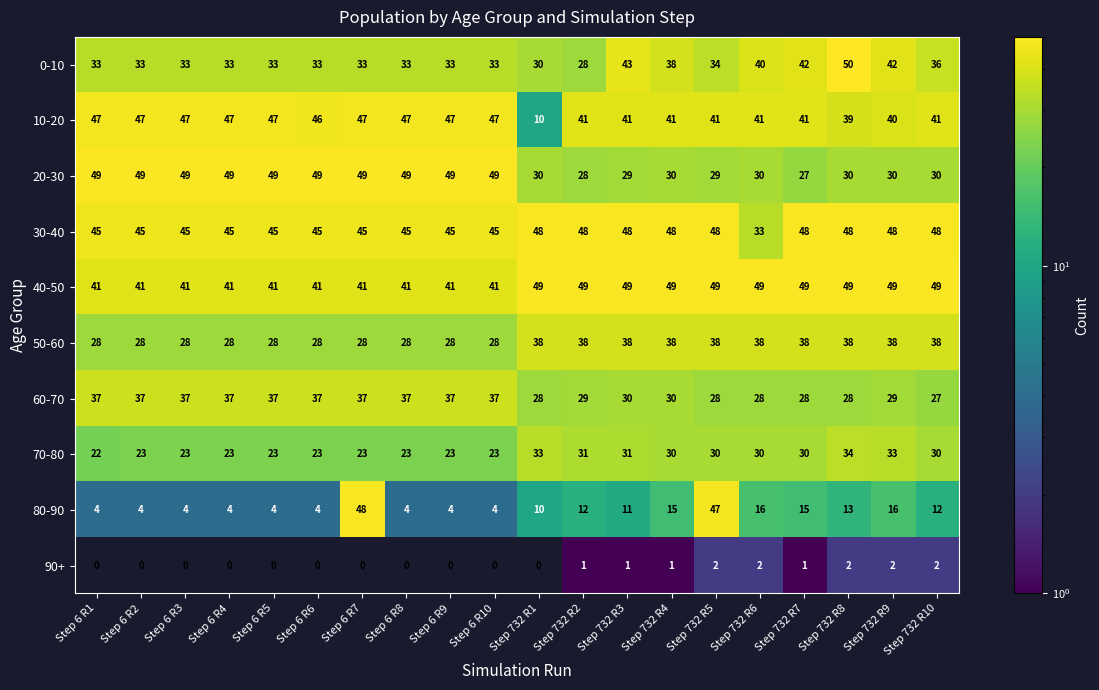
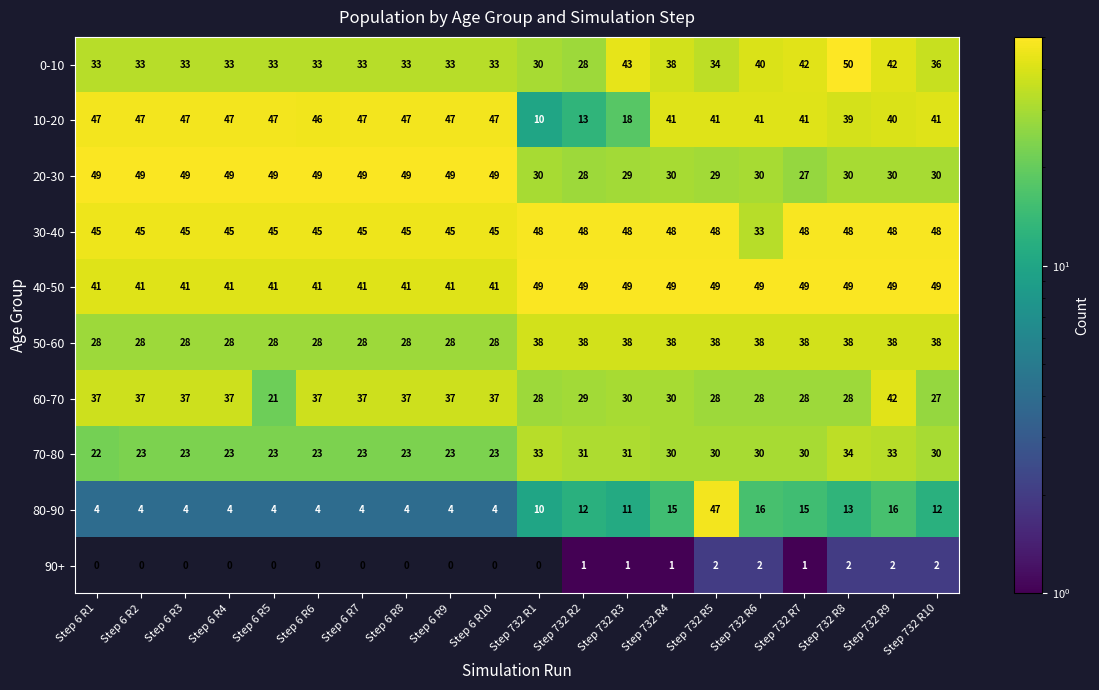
10-20, Step 732 R2: 41 -> 13
10-20, Step 732 R3: 41 -> 18
60-70, Step 6 R5: 37 -> 21
60-70, Step 732 R9: 29 -> 42
80-90, Step 6 R7: 48 -> 4
